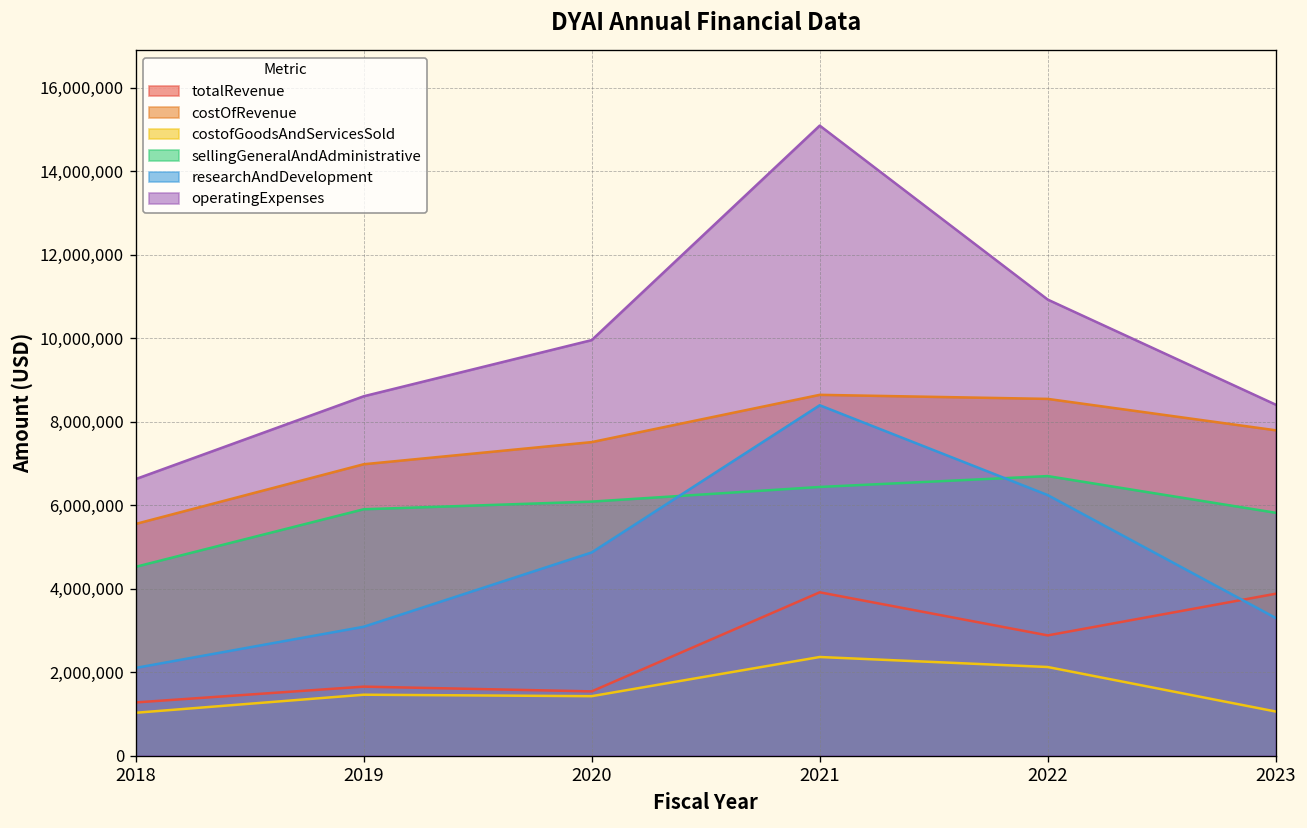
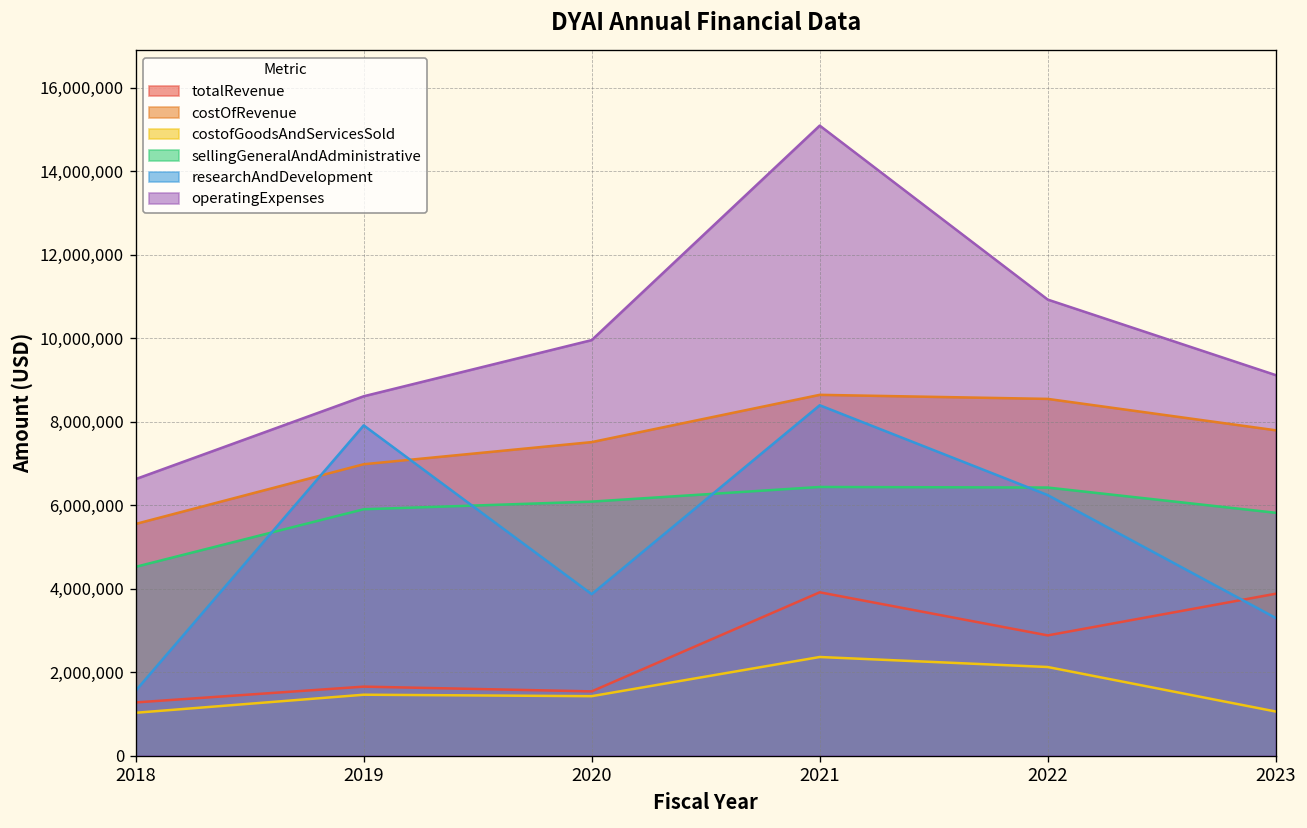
researchAndDevelopment, 2018: 2,100,000 -> 1,600,000
researchAndDevelopment, 2019: 3,100,000 -> 7,900,000
researchAndDevelopment, 2020: 4,900,000 -> 3,900,000
sellingGeneralAndAdministrative, 2022: 6,700,000 -> 6,400,000
operatingExpenses, 2023: 8,400,000 -> 9,100,000
